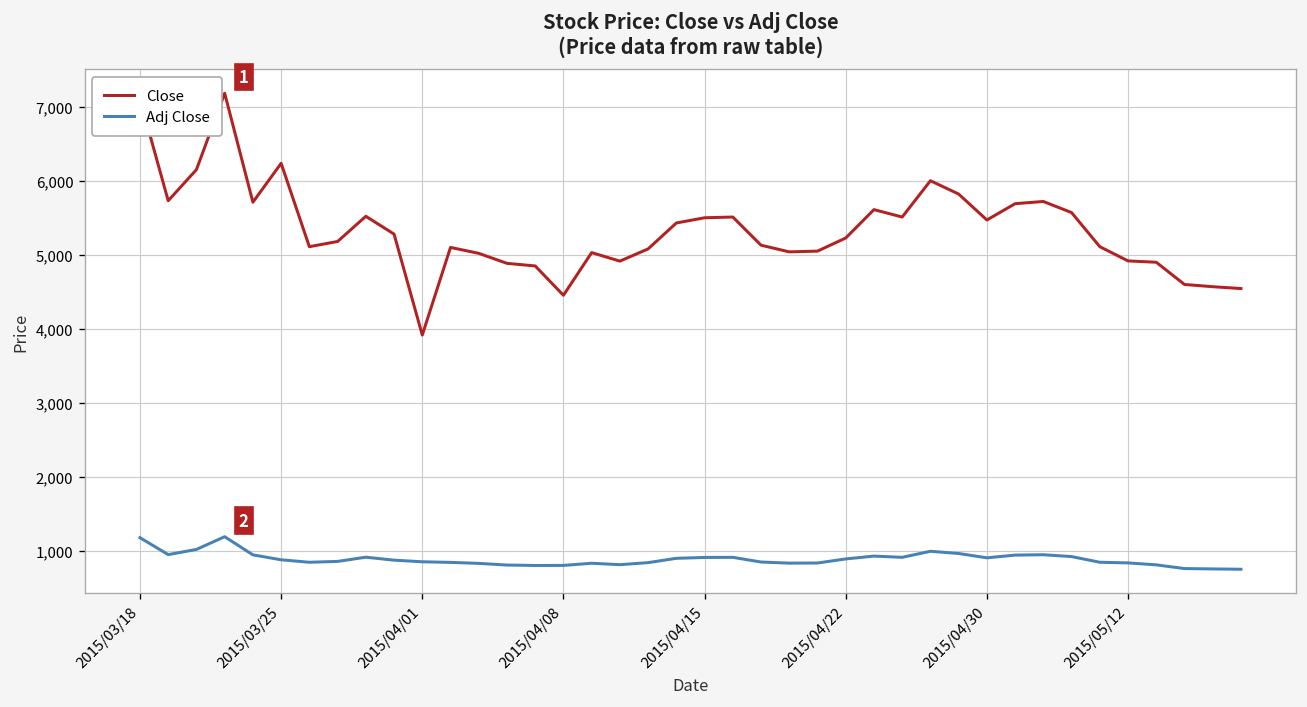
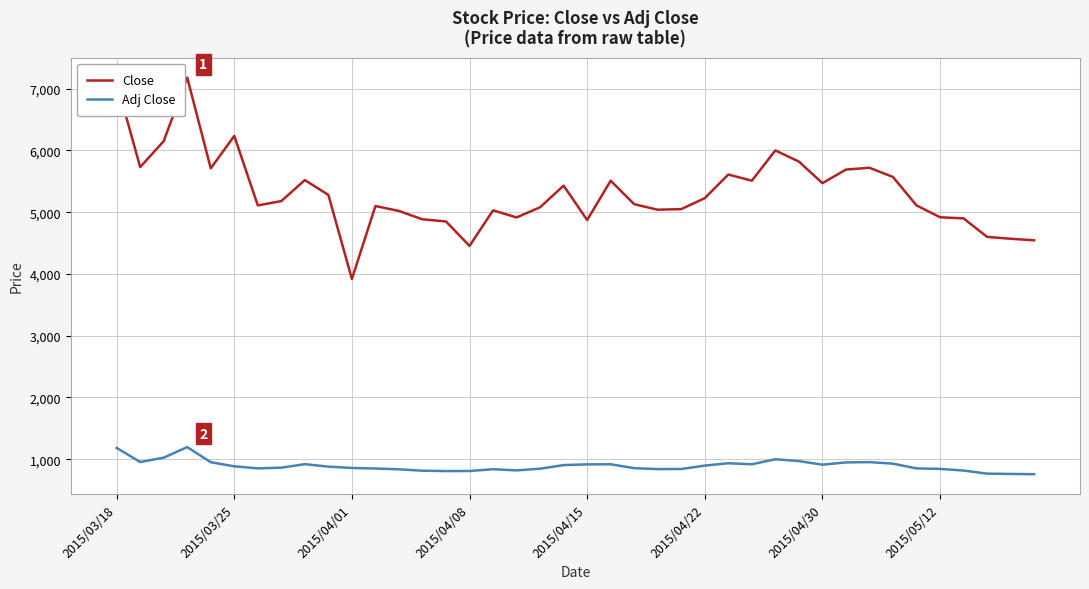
Close, 2015/04/15: 5,500 -> 4,900
